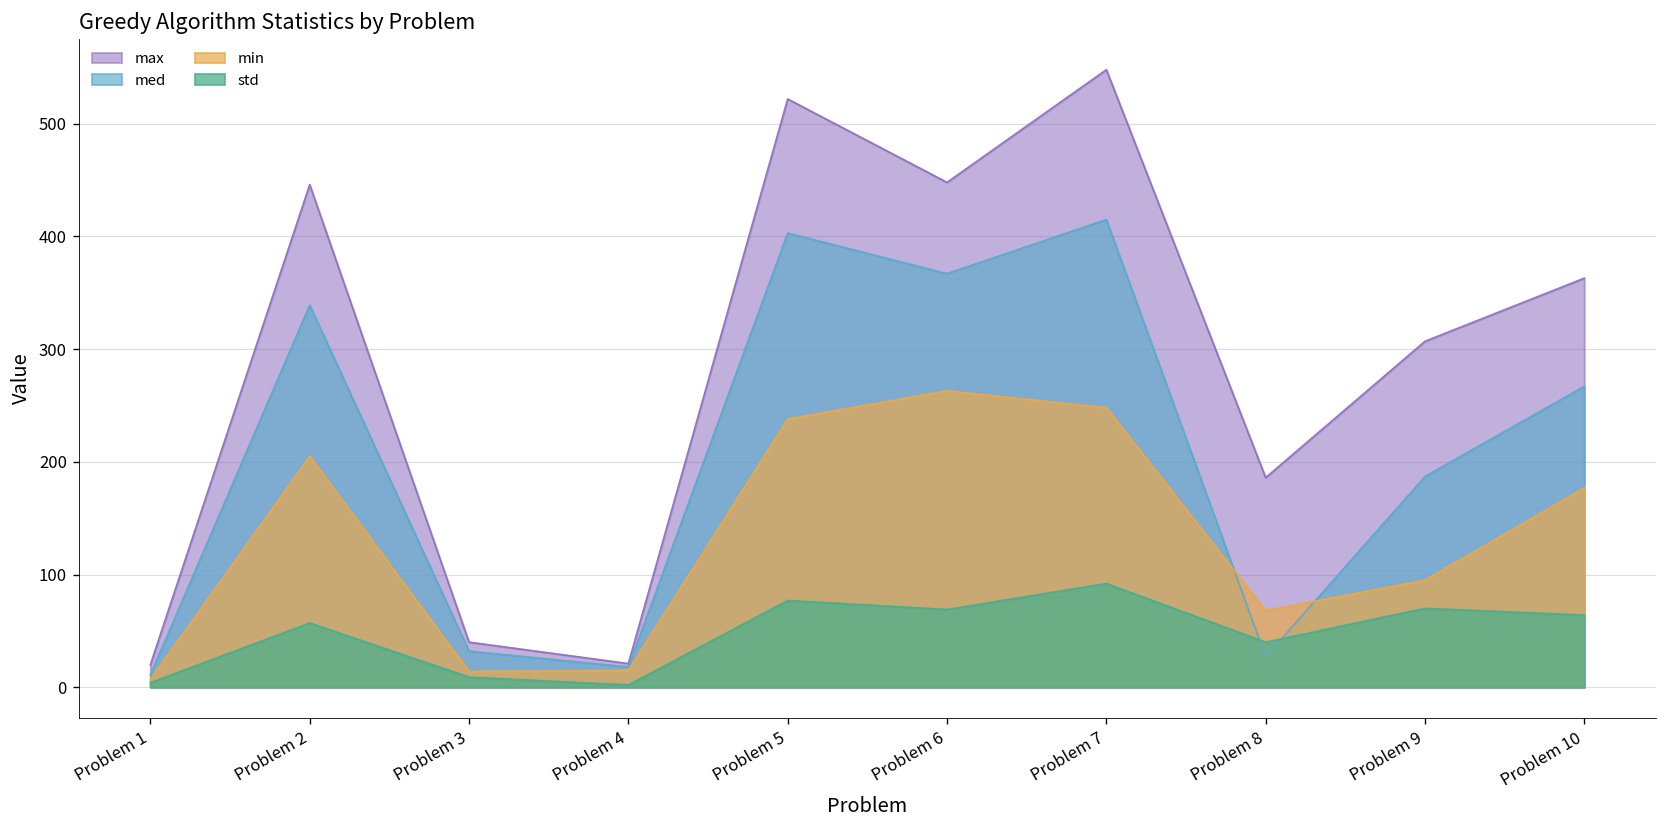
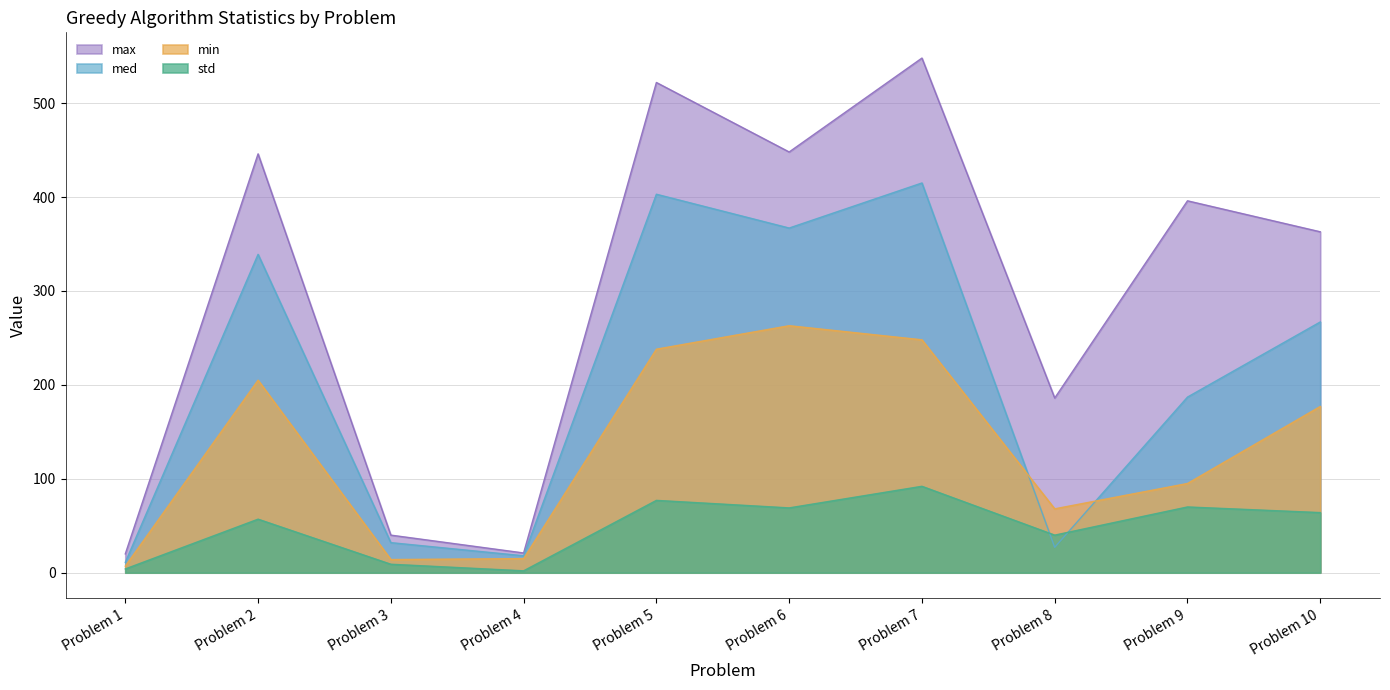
max, Problem 9: 310 -> 400
